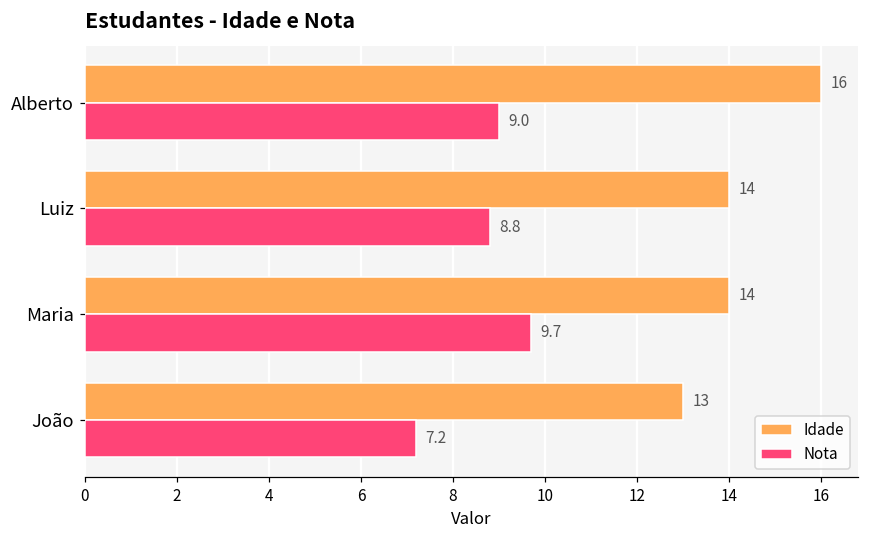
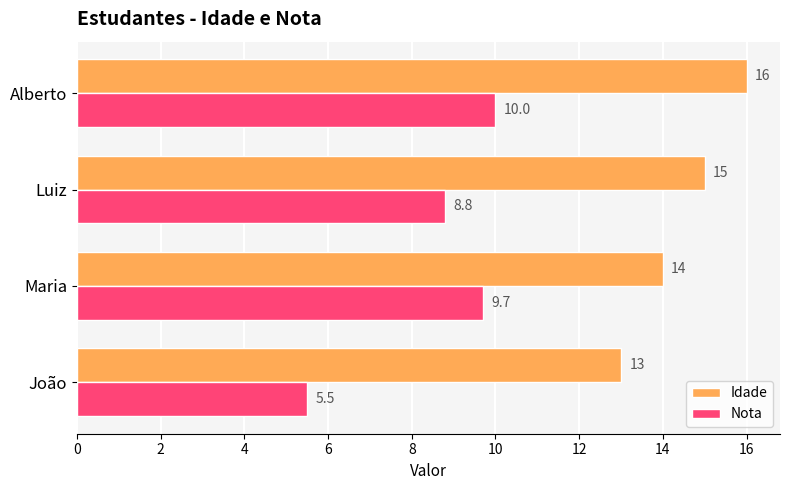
Nota, Alberto: 9.0 -> 10.0
Idade, Luiz: 14 -> 15
Nota, João: 7.2 -> 5.5
